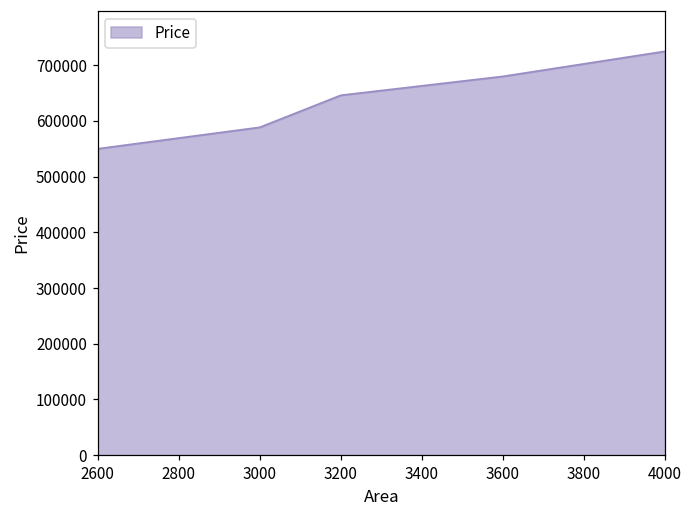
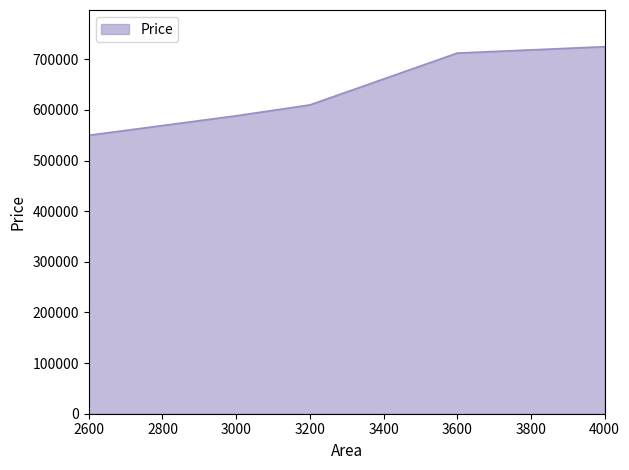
3200: 650000 -> 610000
3600: 680000 -> 710000
